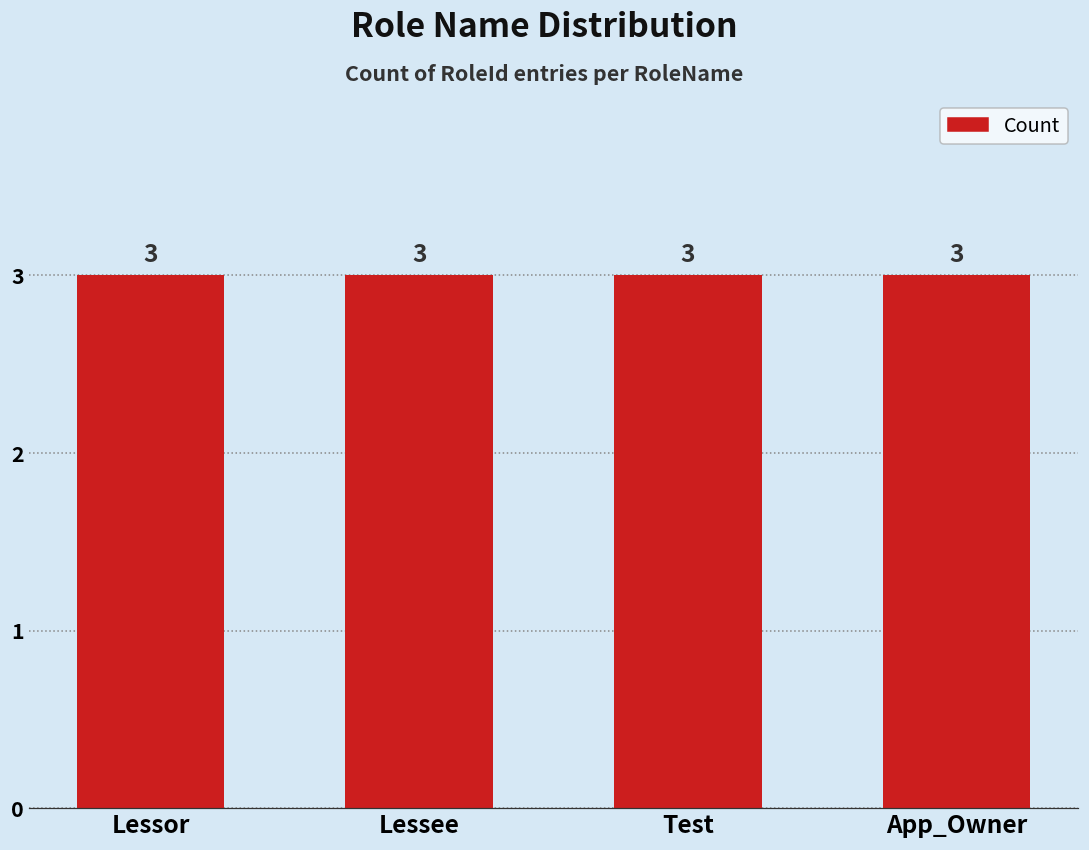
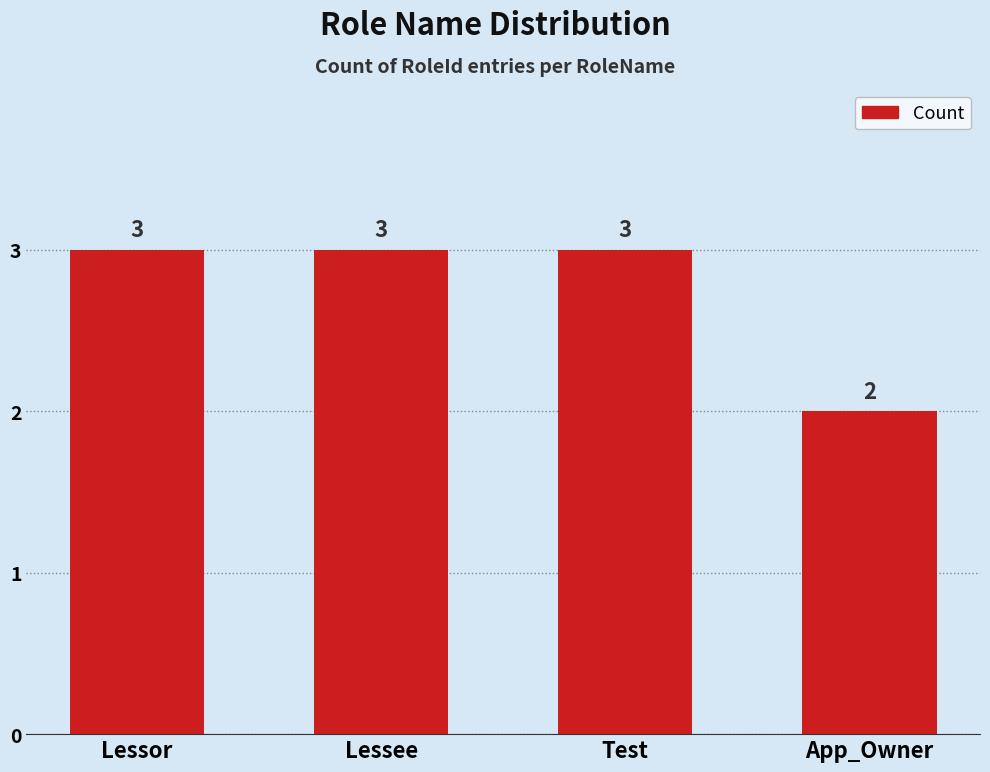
App_Owner: 3 -> 2
